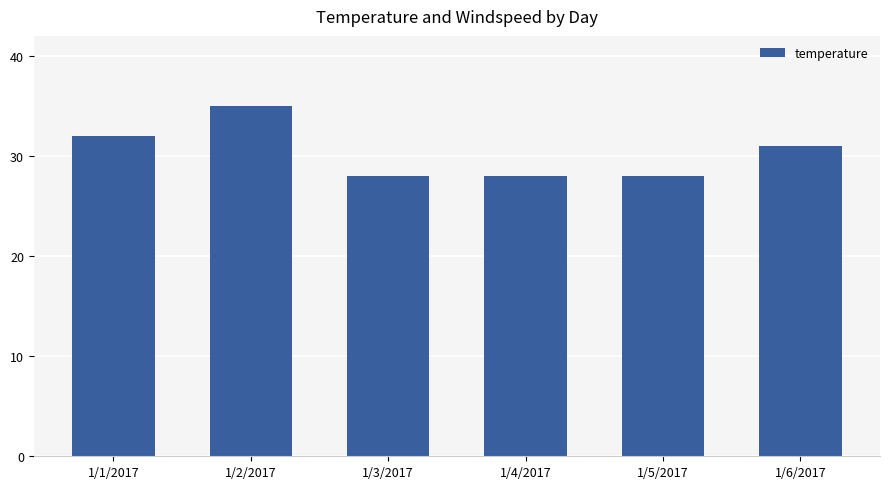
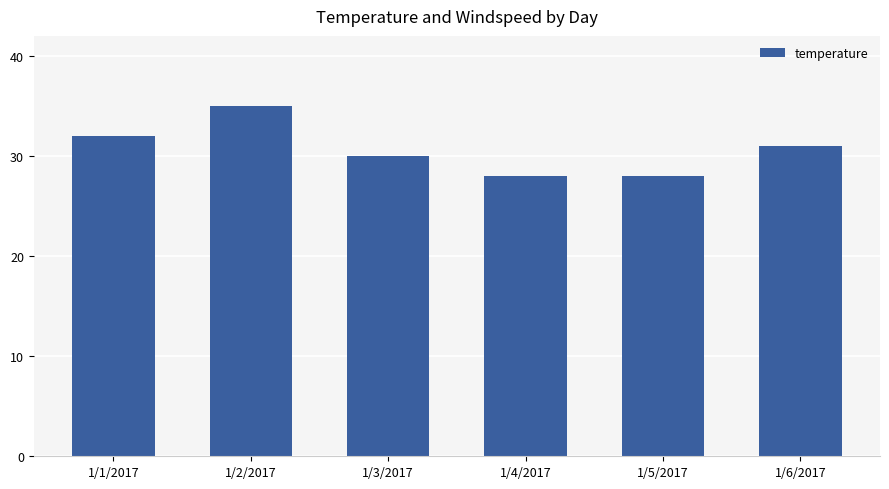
1/3/2017: 28 -> 30
